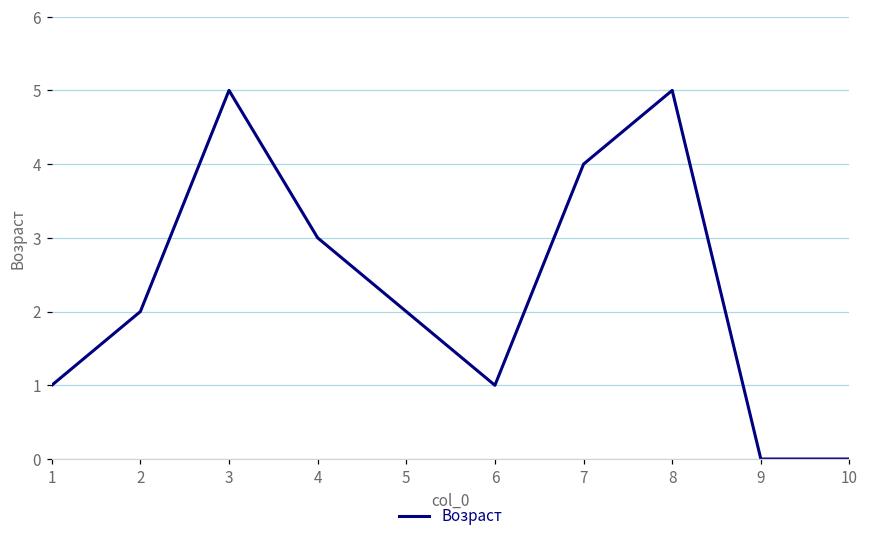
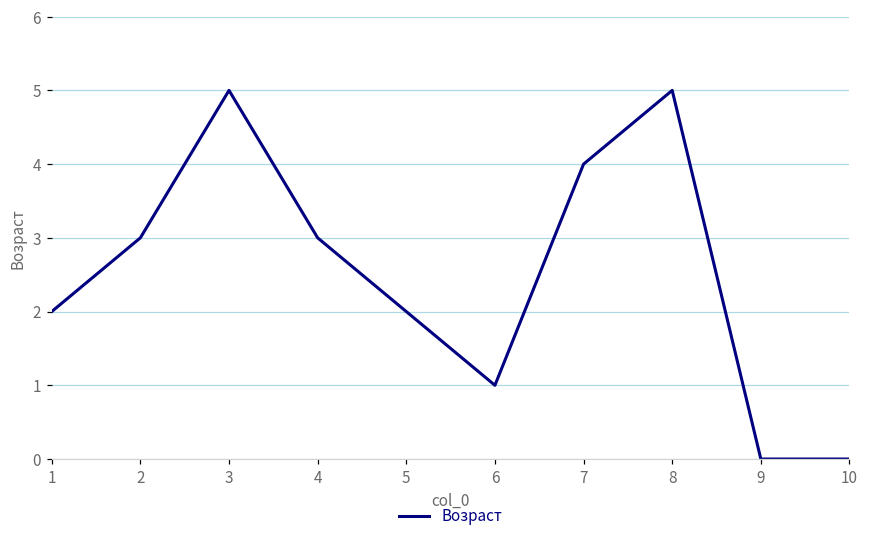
1: 1 -> 2
2: 2 -> 3
